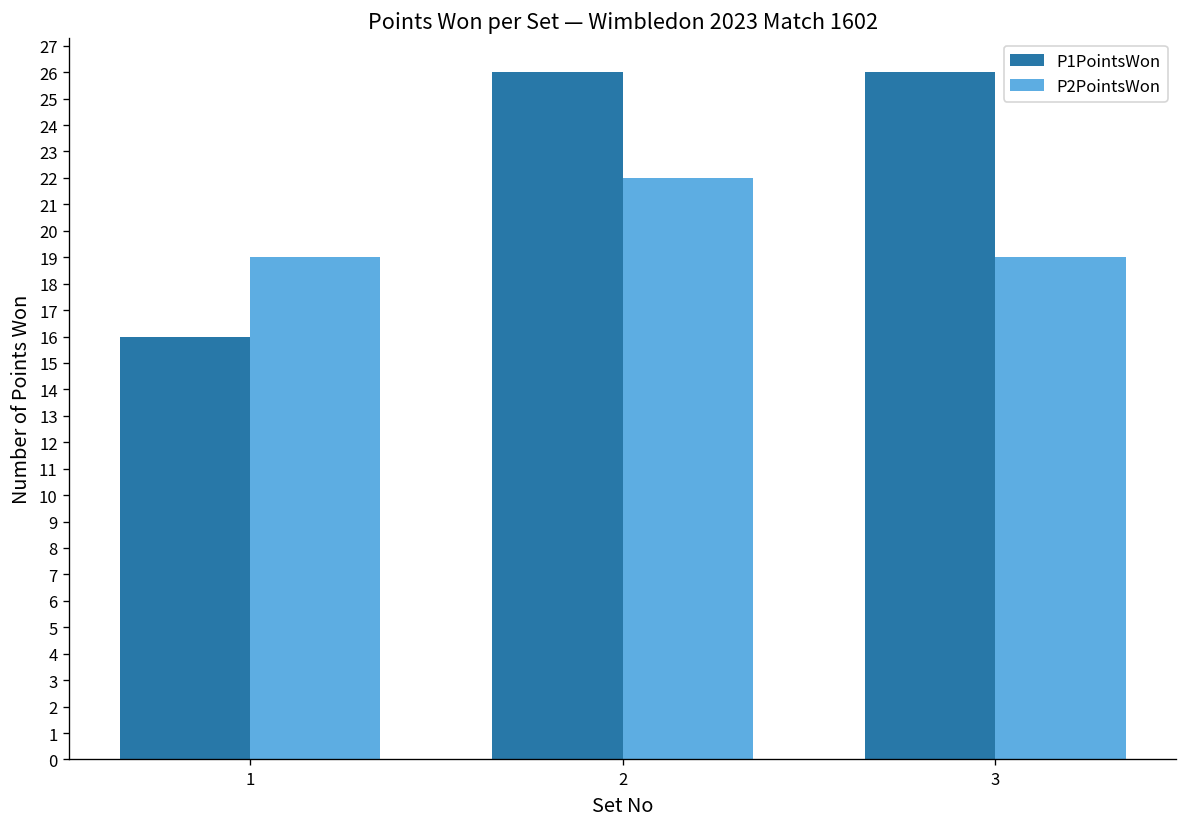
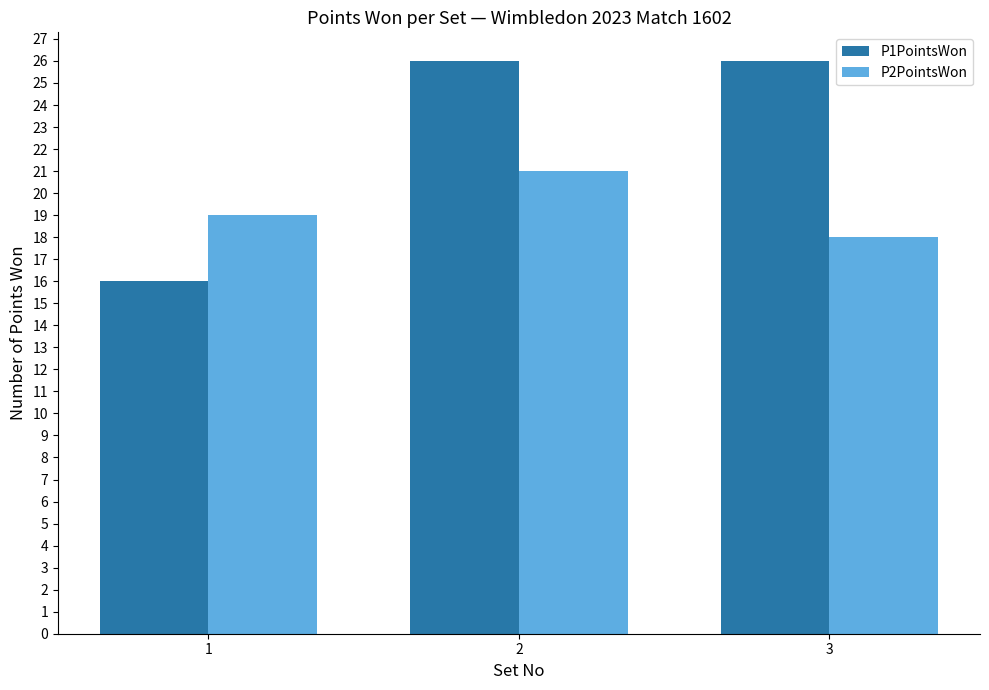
P2PointsWon, 2: 22 -> 21
P2PointsWon, 3: 19 -> 18
